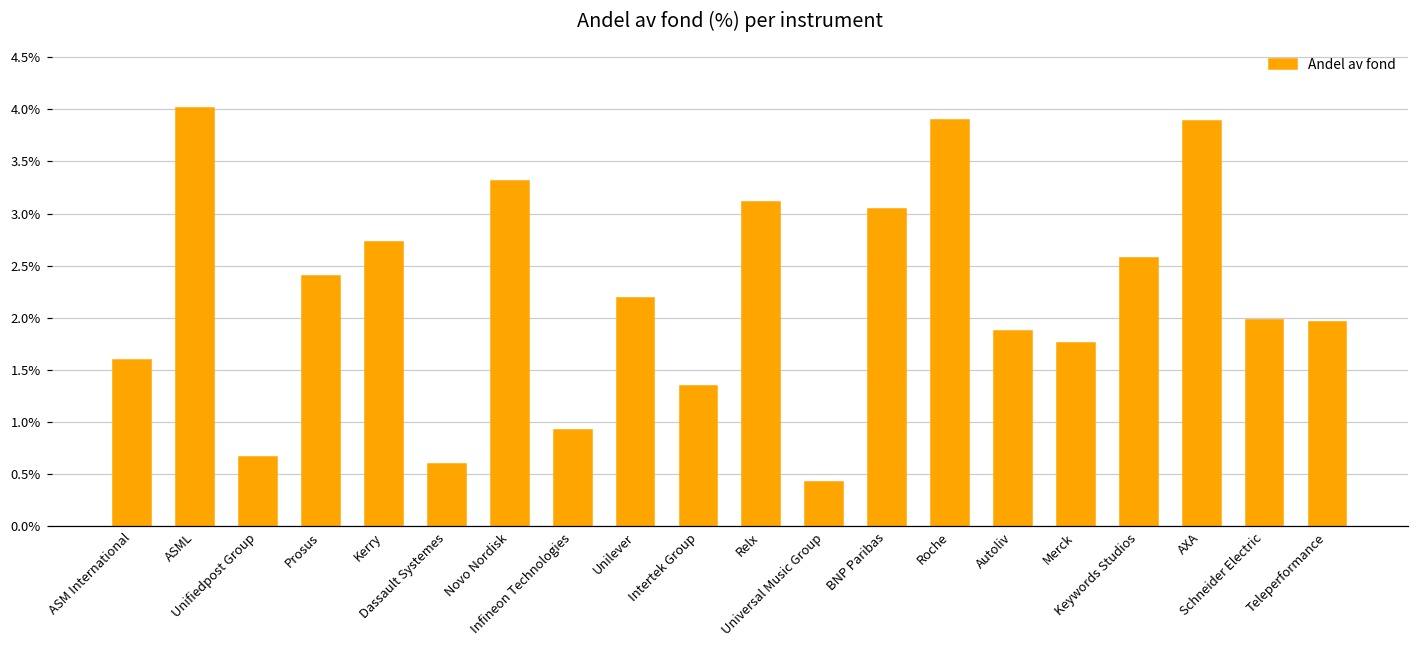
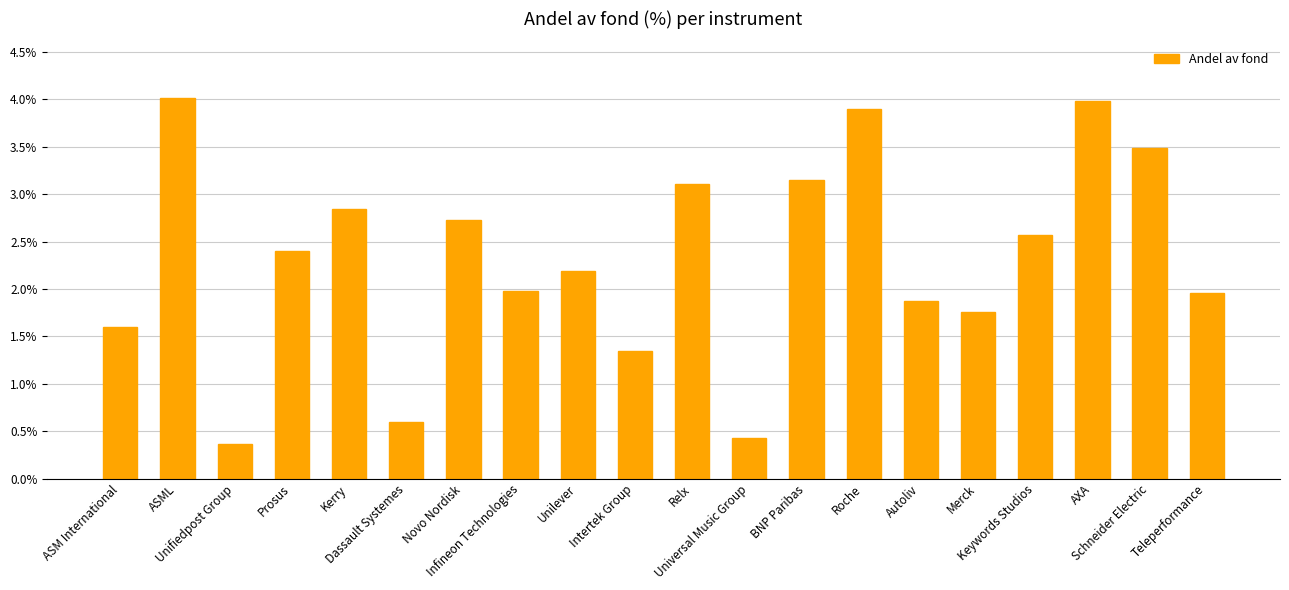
Unifiedpost Group: 0.7% -> 0.4%
Kerry: 2.7% -> 2.8%
Novo Nordisk: 3.3% -> 2.7%
Infineon Technologies: 0.9% -> 2.0%
BNP Paribas: 3.0% -> 3.2%
AXA: 3.9% -> 4.0%
Schneider Electric: 2.0% -> 3.5%
